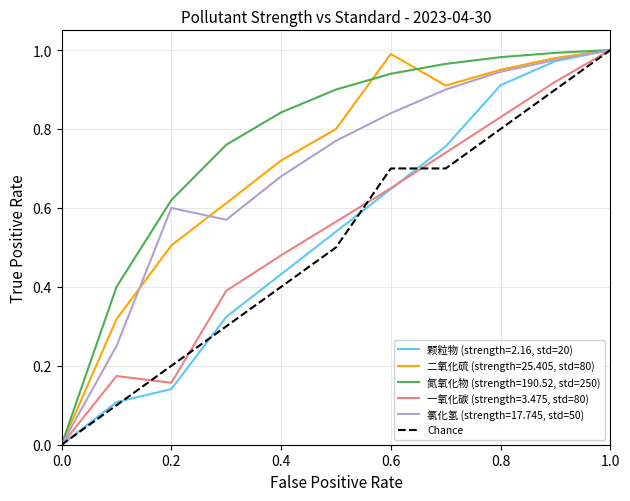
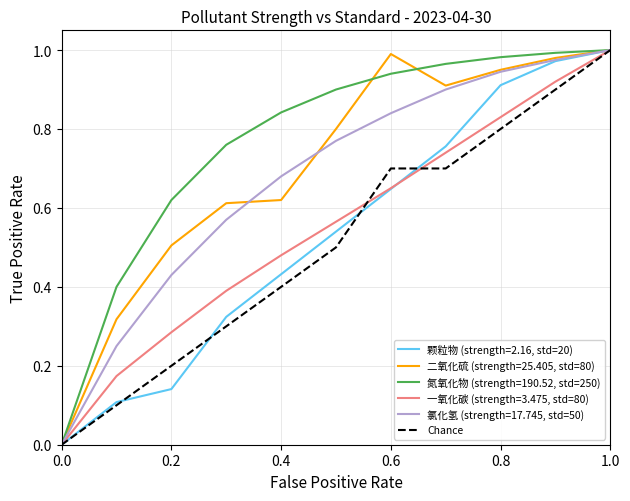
一氧化碳 (strength=3.475, std=80), 0.2: 0.16 -> 0.29
氯化氢 (strength=17.745, std=50), 0.2: 0.60 -> 0.43
二氧化硫 (strength=25.405, std=80), 0.4: 0.72 -> 0.62
